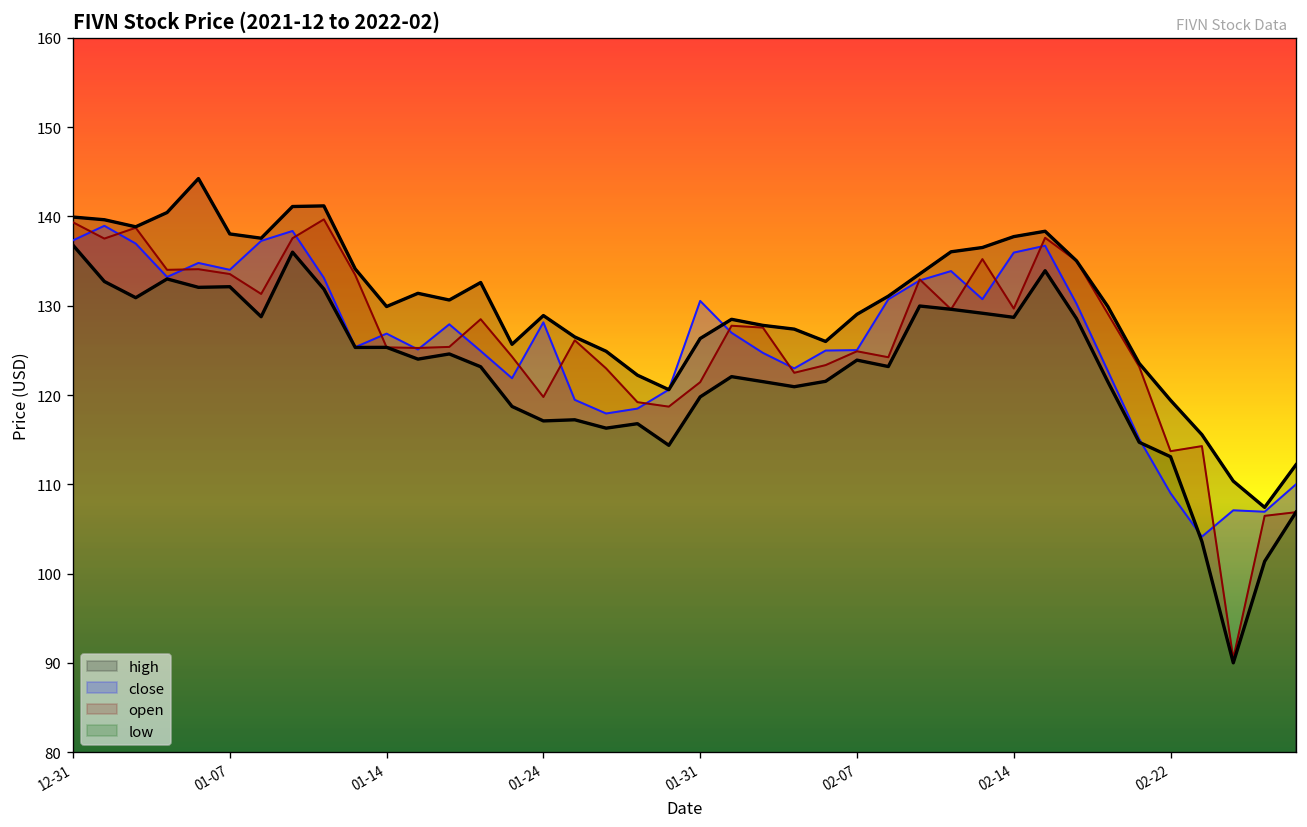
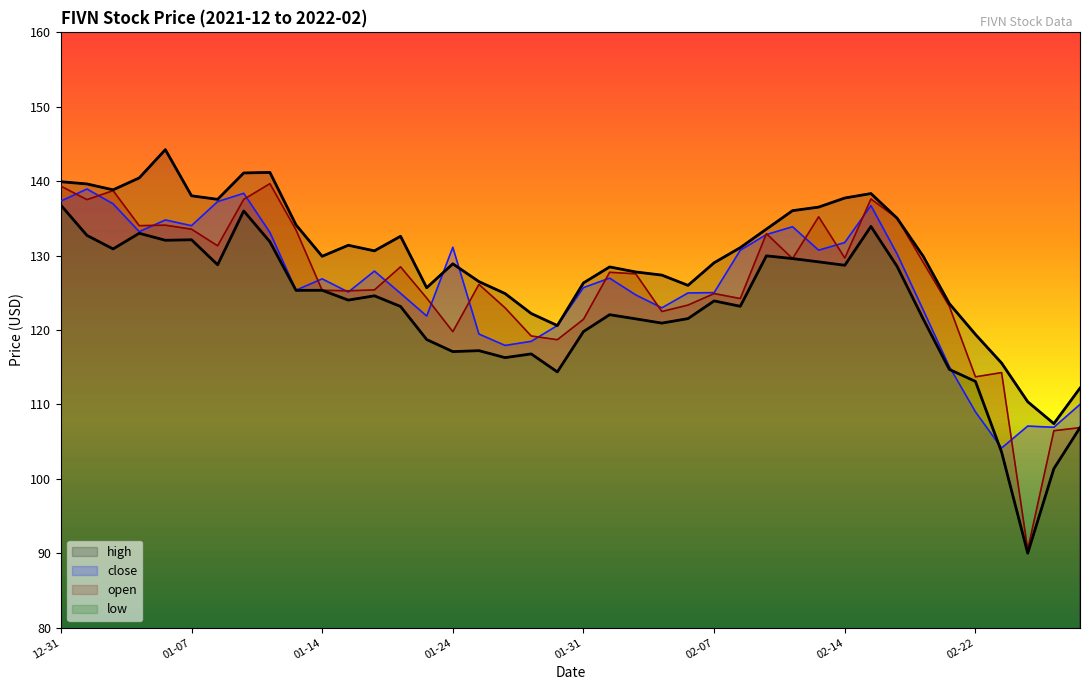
close, 01-24: 128 -> 131
close, 01-31: 131 -> 126
close, 02-14: 136 -> 132
